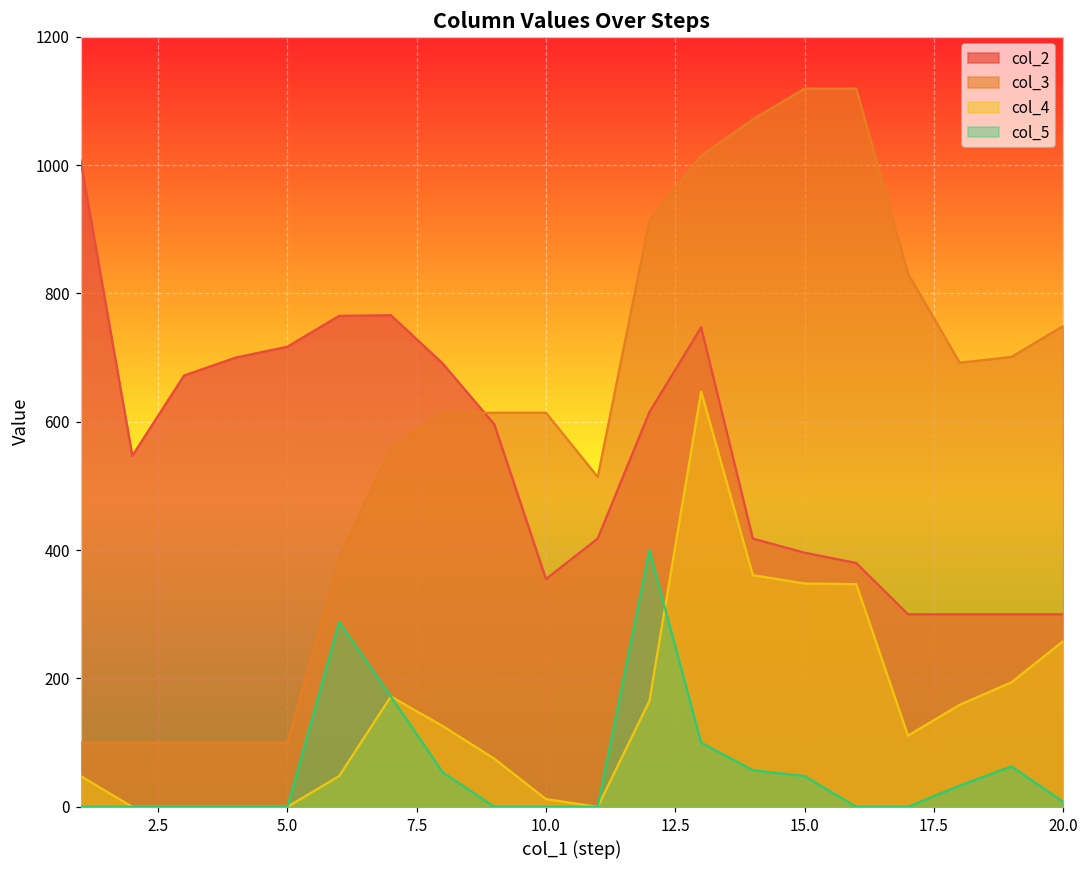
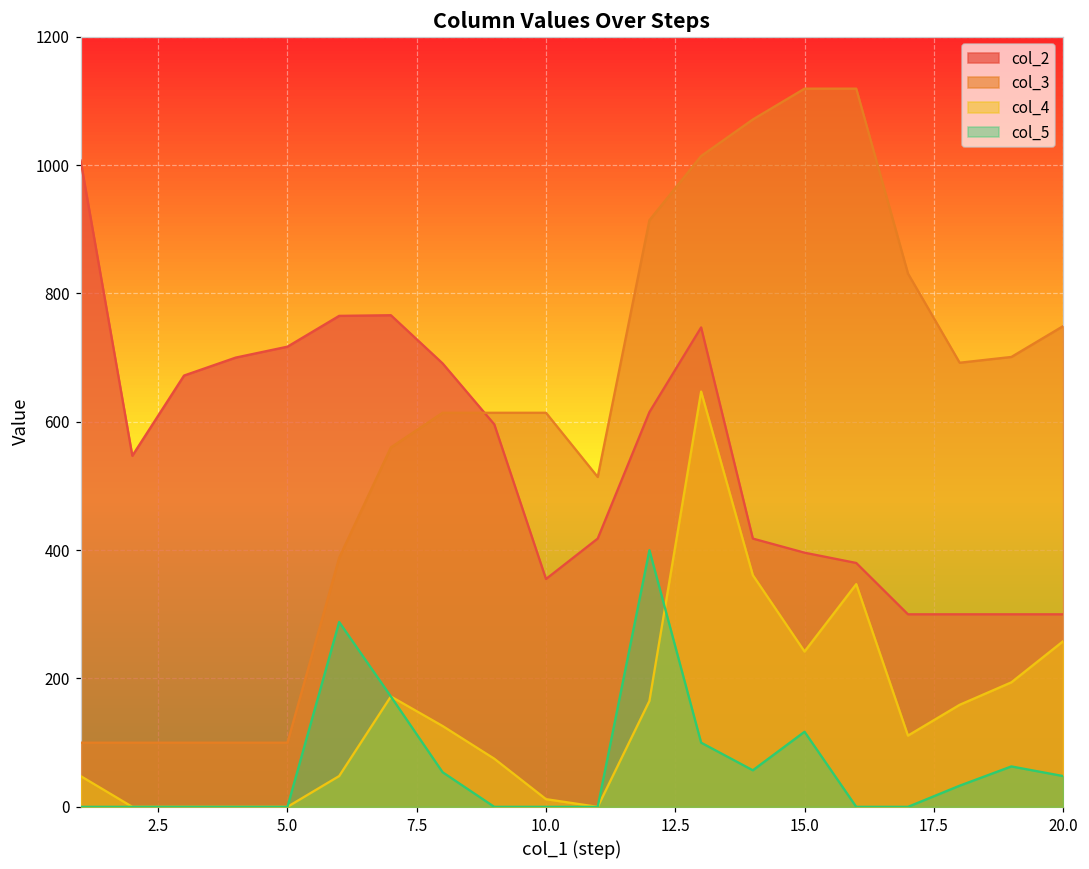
col_4, 15.0: 350 -> 240
col_5, 15.0: 50 -> 120
col_5, 20.0: 10 -> 50
